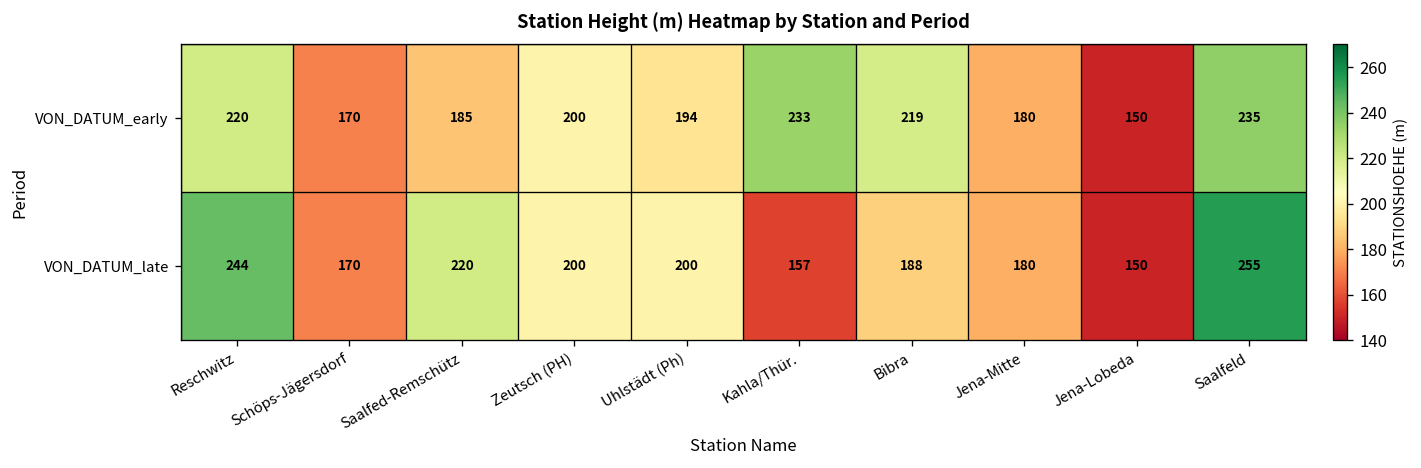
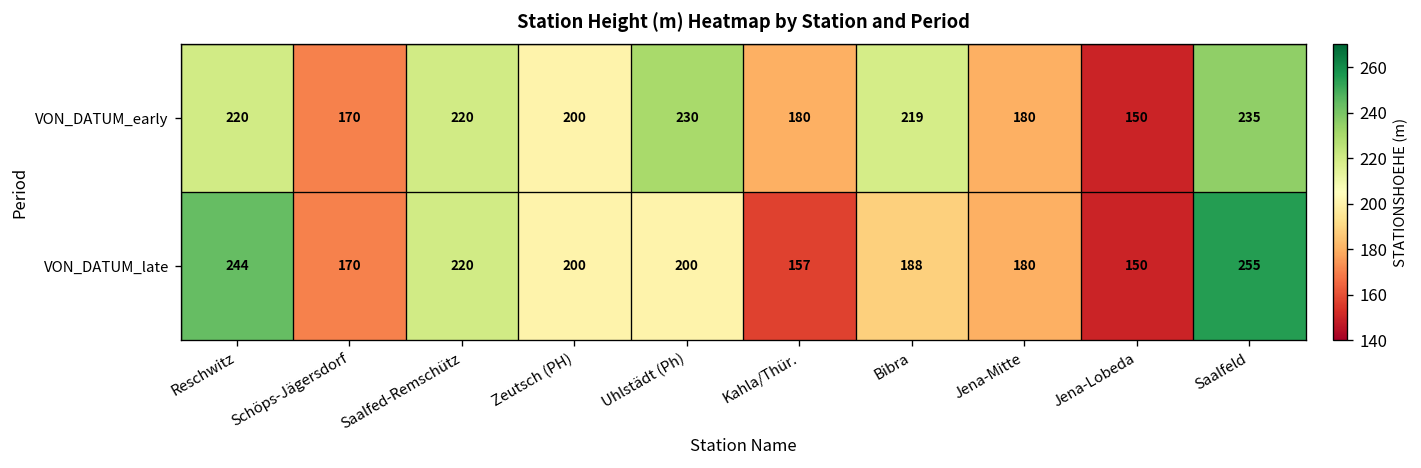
VON_DATUM_early, Saalfed-Remschütz: 185 -> 220
VON_DATUM_early, Uhlstädt (Ph): 194 -> 230
VON_DATUM_early, Kahla/Thür.: 233 -> 180
